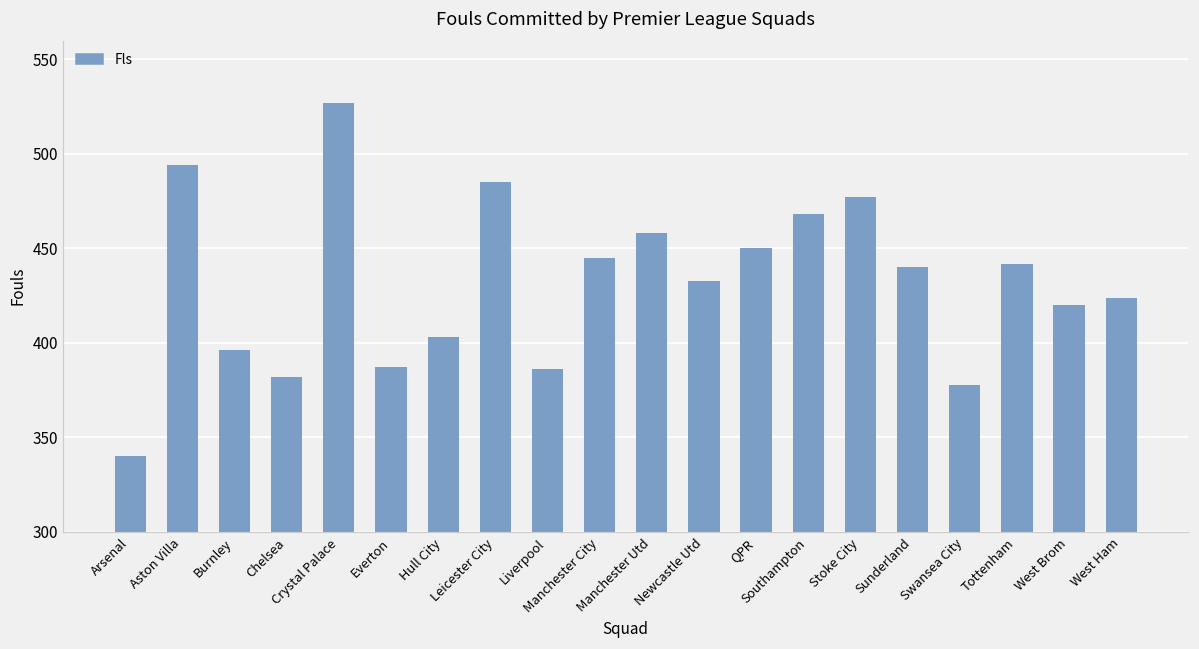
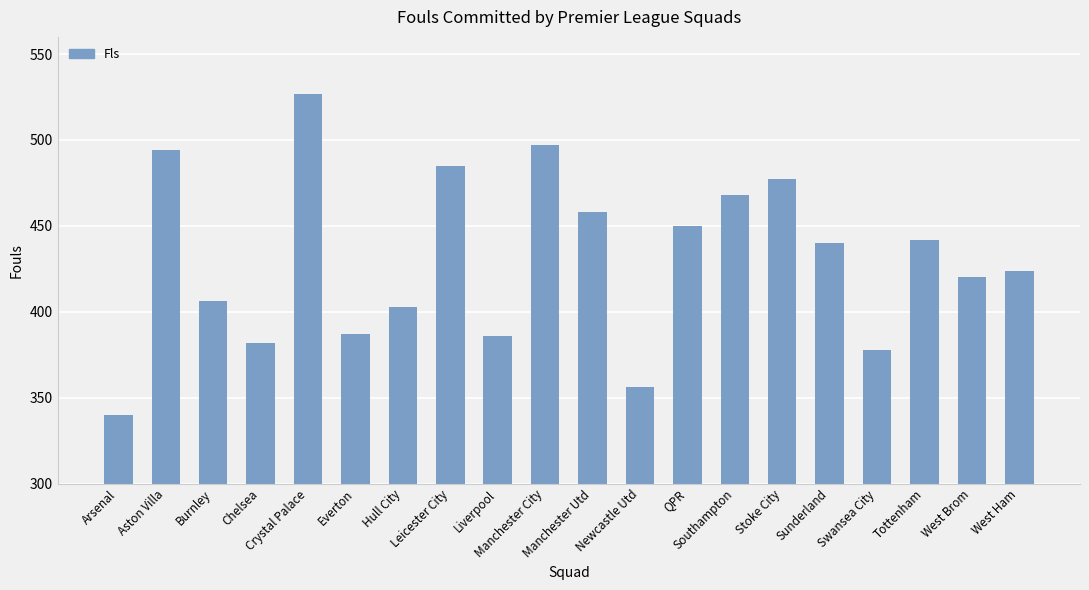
Burnley: 396 -> 406
Manchester City: 445 -> 497
Newcastle Utd: 433 -> 356
